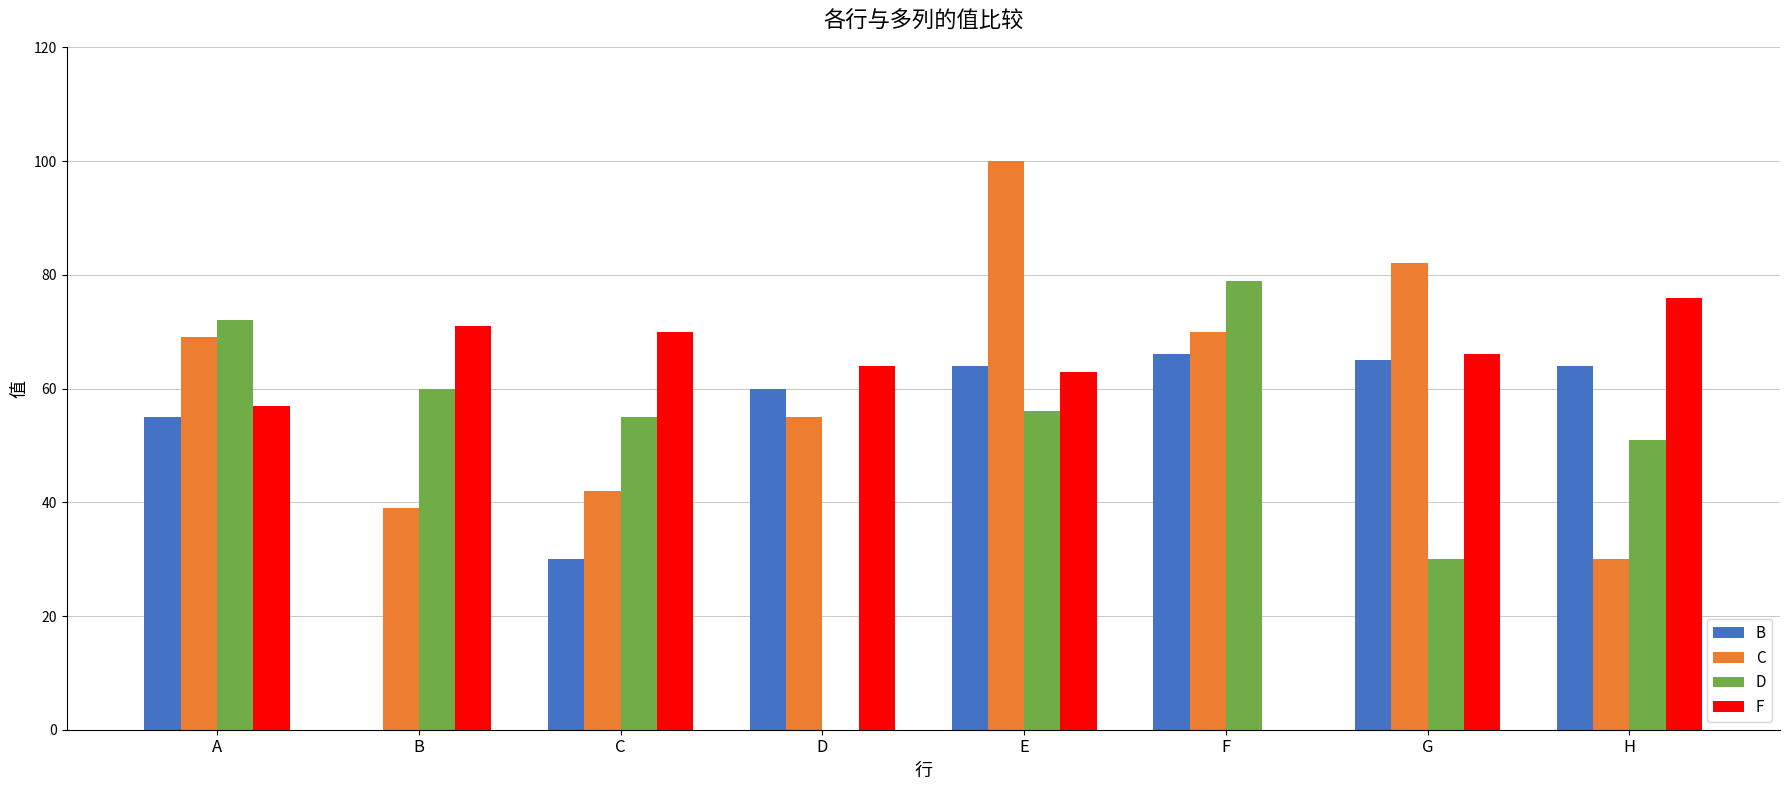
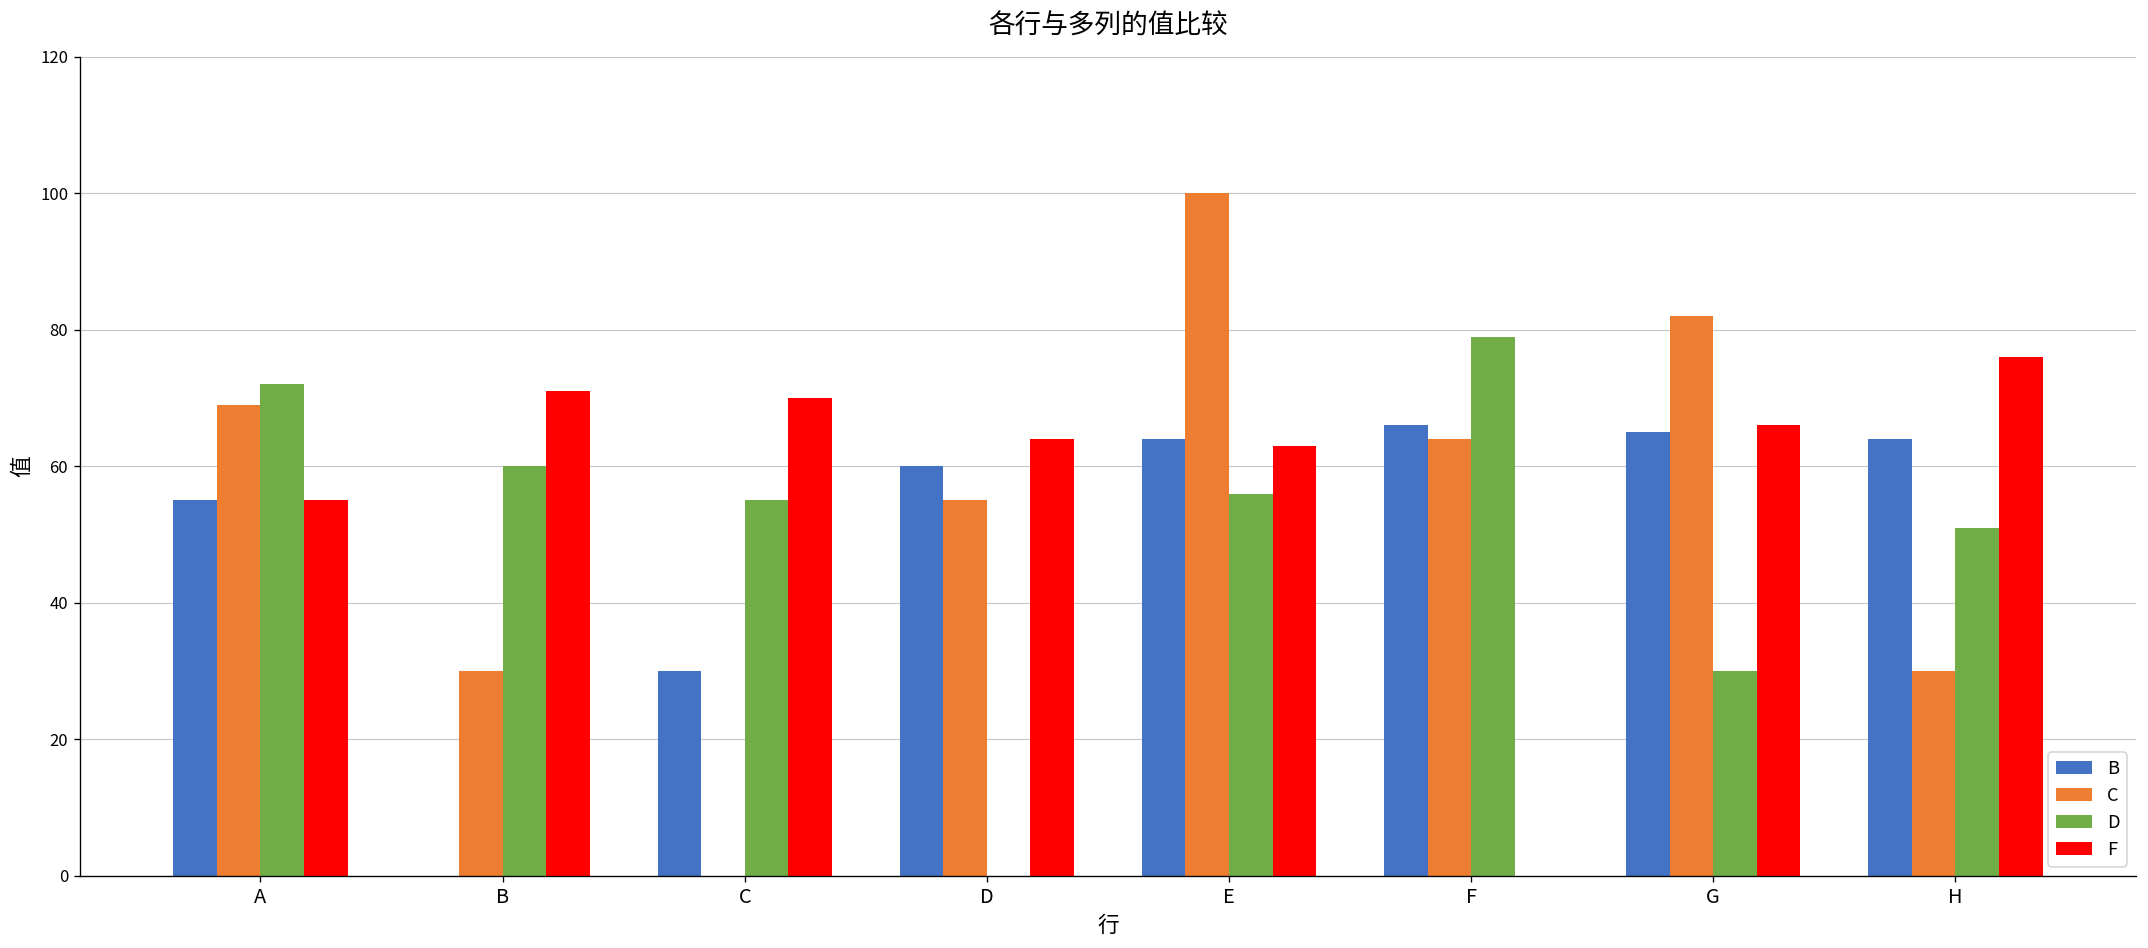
F, A: 57 -> 55
C, B: 39 -> 30
C, C: 42 -> 0
C, F: 70 -> 64
